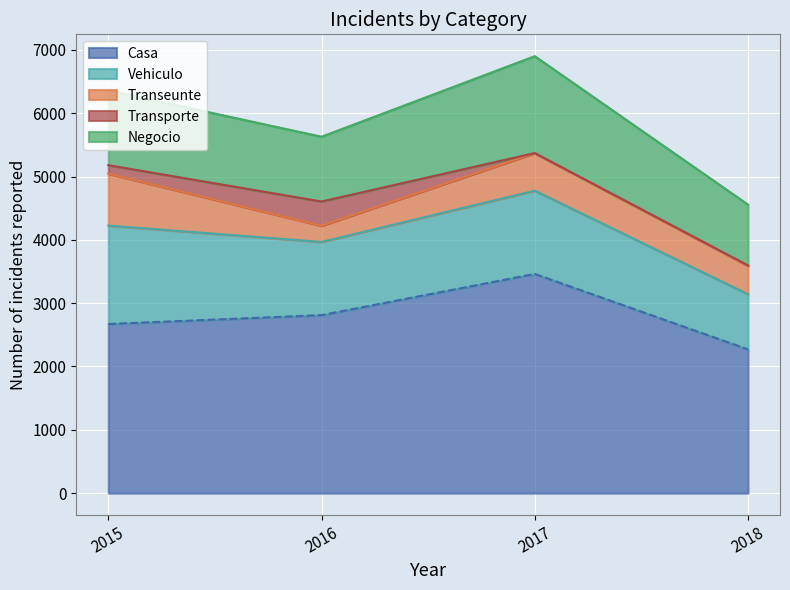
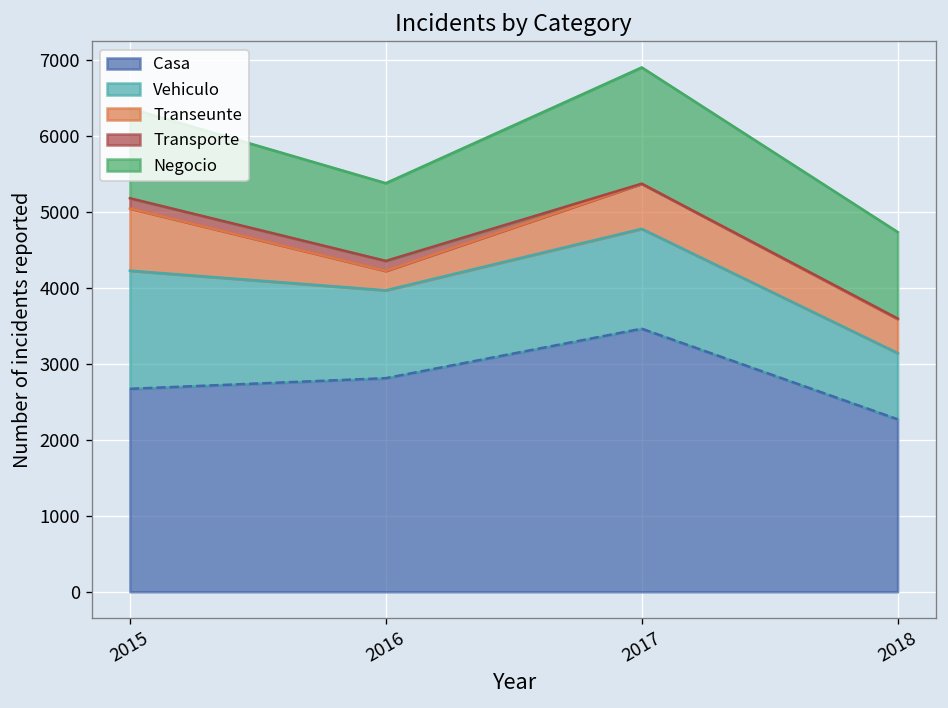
Transporte, 2016: 400 -> 100
Negocio, 2018: 1000 -> 1100
